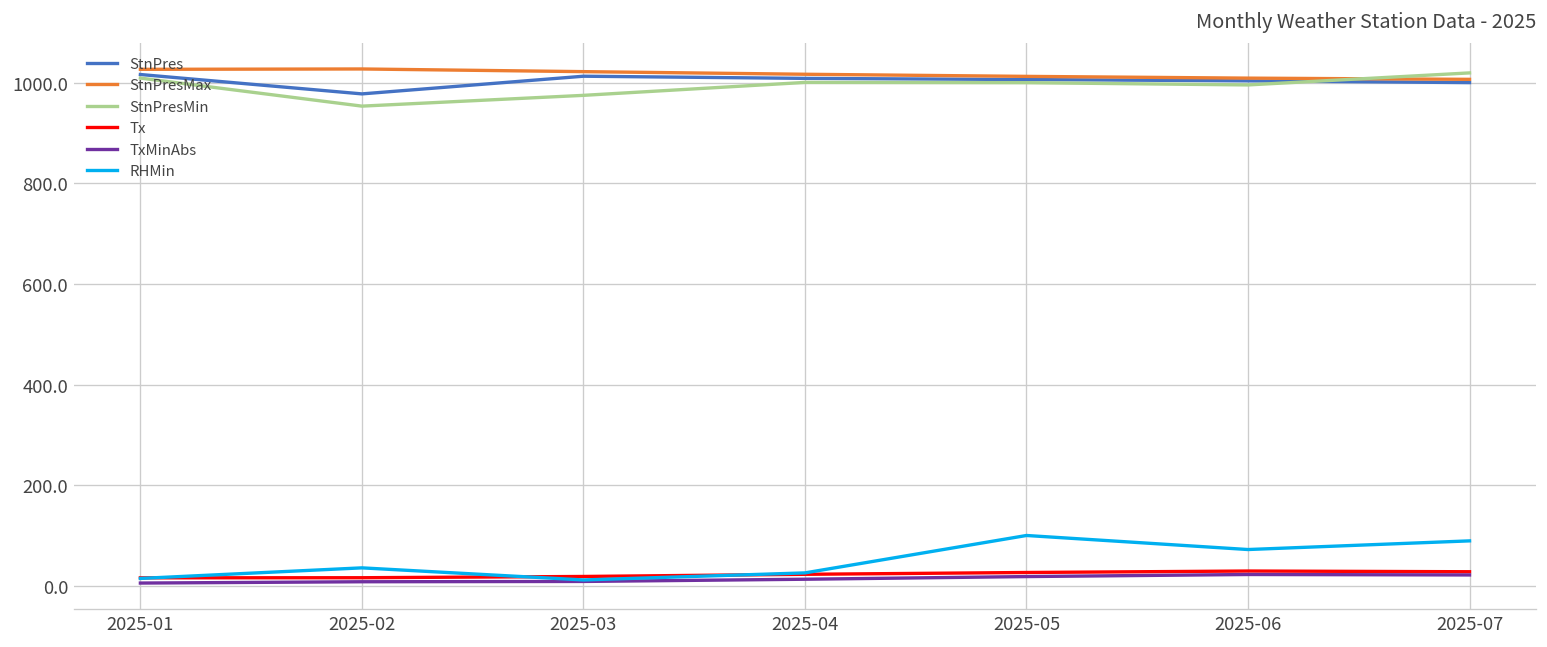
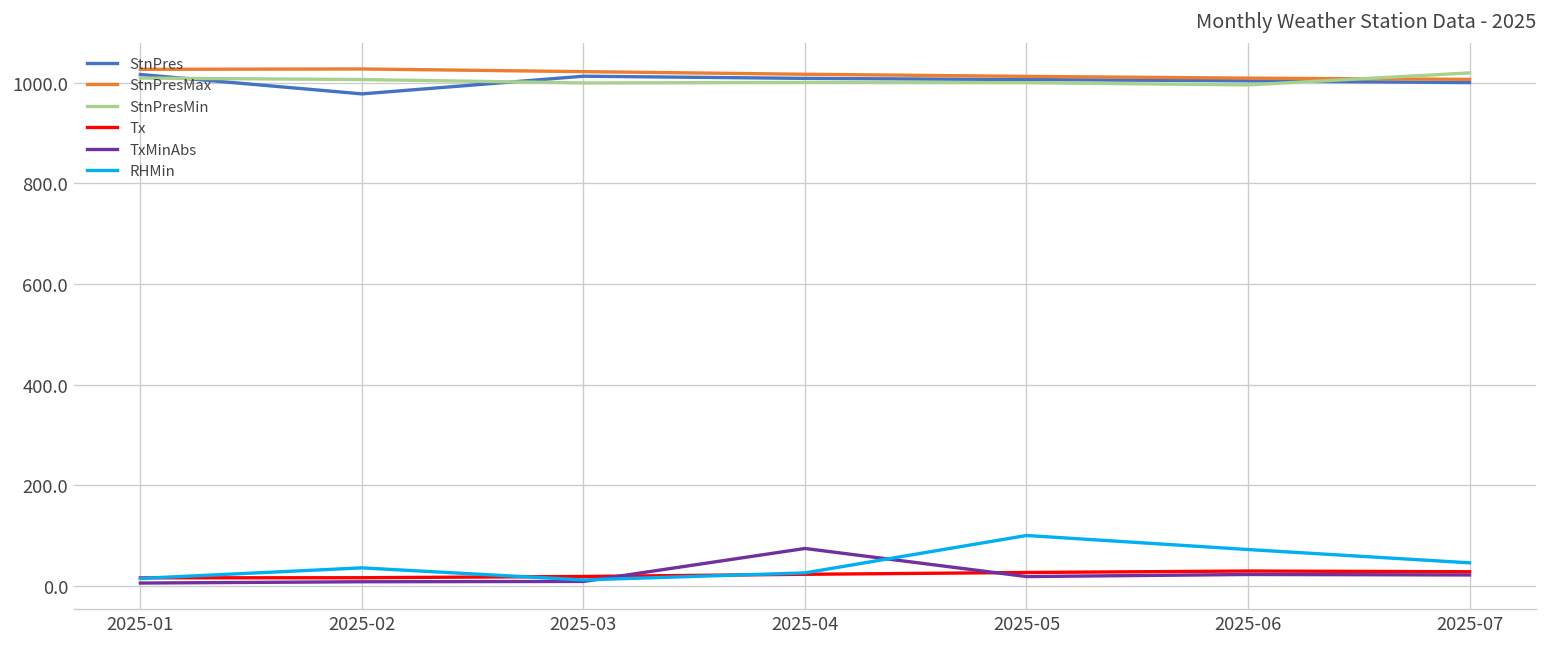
StnPresMin, 2025-02: 950 -> 1010
StnPresMin, 2025-03: 970 -> 1000
TxMinAbs, 2025-04: 10 -> 70
RHMin, 2025-07: 90 -> 50
